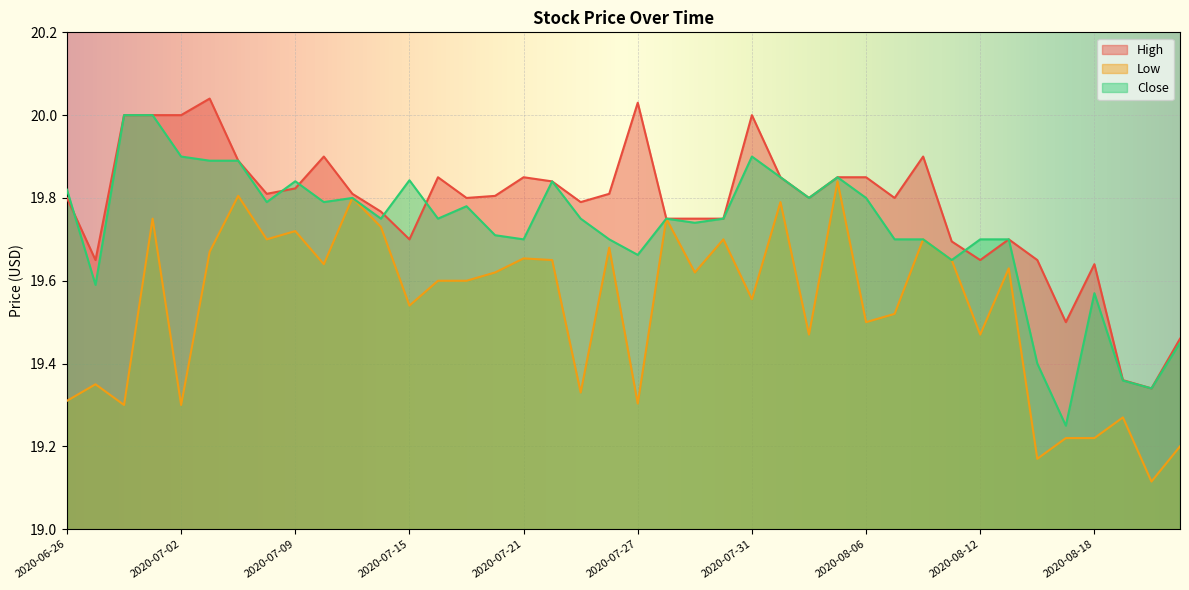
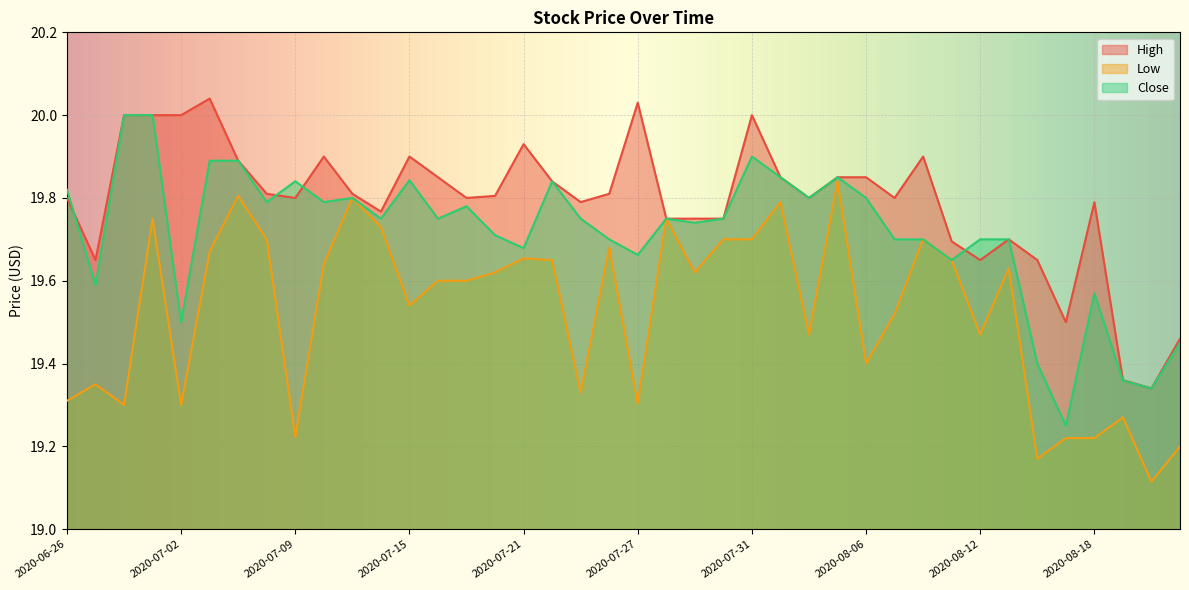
Close, 2020-07-02: 19.9 -> 19.5
High, 2020-07-09: 19.82 -> 19.80
Low, 2020-07-09: 19.72 -> 19.22
High, 2020-07-15: 19.7 -> 19.9
High, 2020-07-21: 19.85 -> 19.93
Close, 2020-07-21: 19.70 -> 19.68
Low, 2020-07-31: 19.56 -> 19.70
Low, 2020-08-06: 19.5 -> 19.4
High, 2020-08-18: 19.64 -> 19.79
